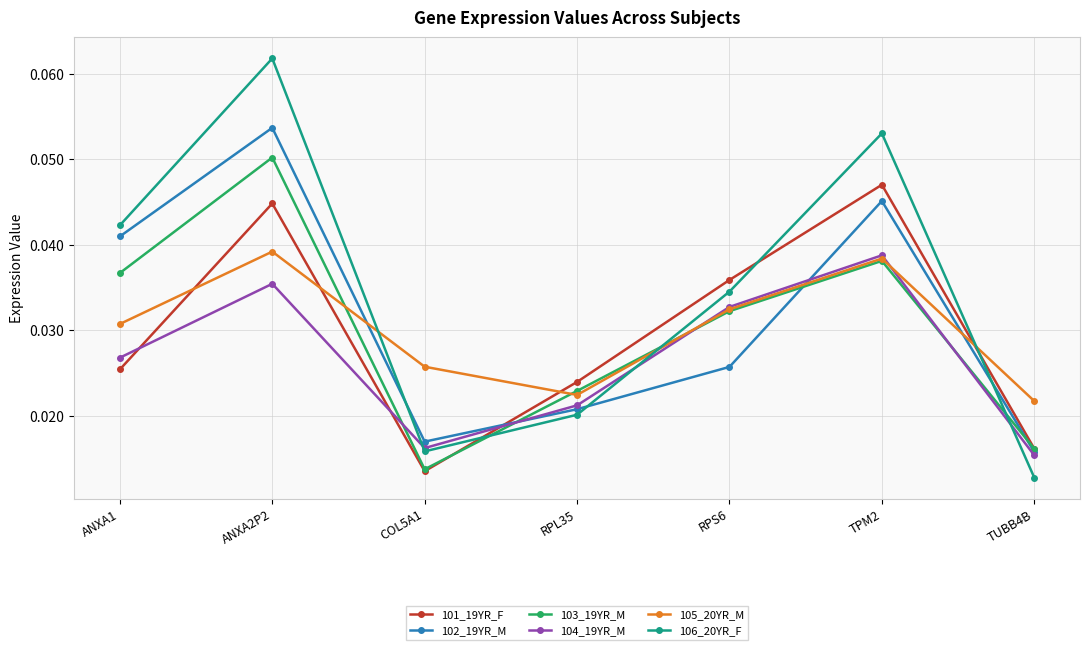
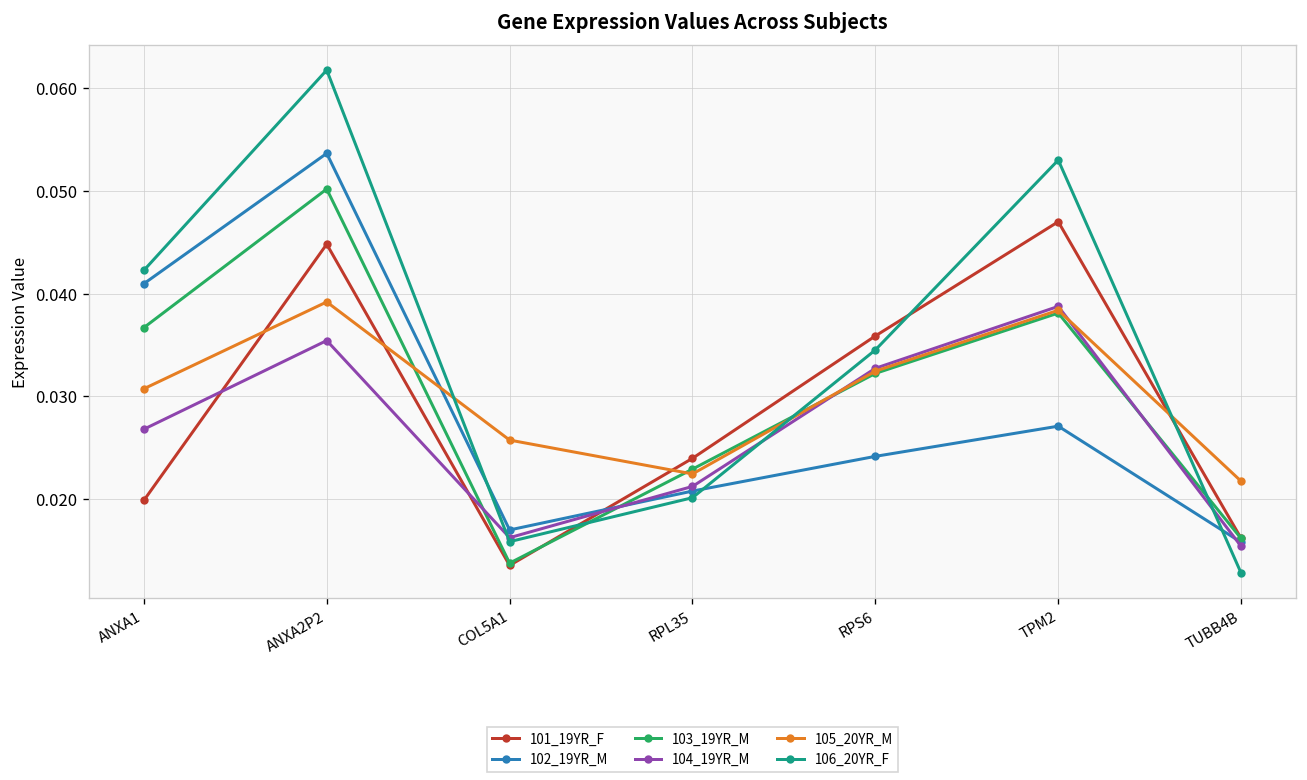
101_19YR_F, ANXA1: 0.025 -> 0.020
102_19YR_M, RPS6: 0.026 -> 0.024
102_19YR_M, TPM2: 0.045 -> 0.027
